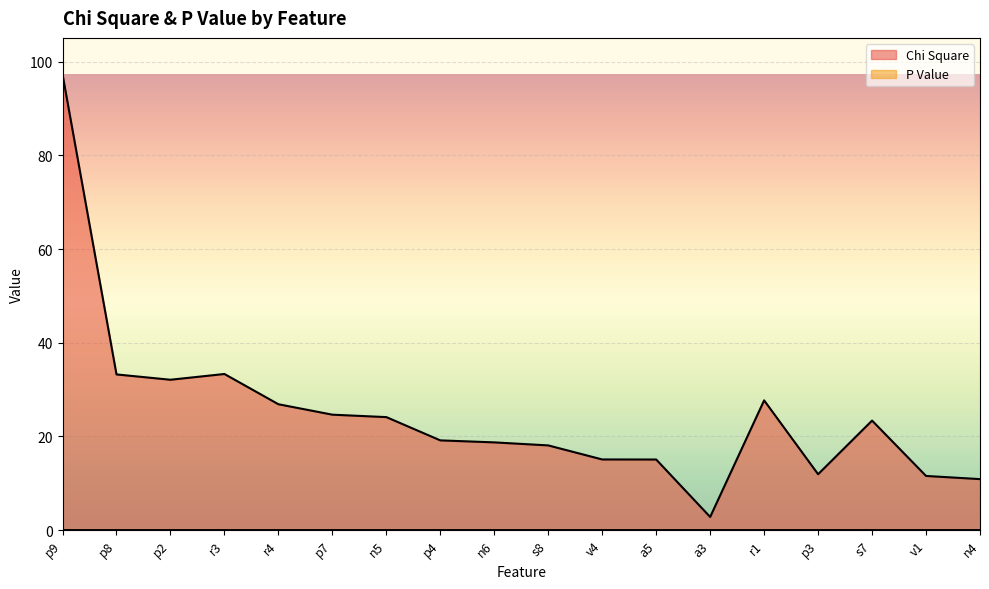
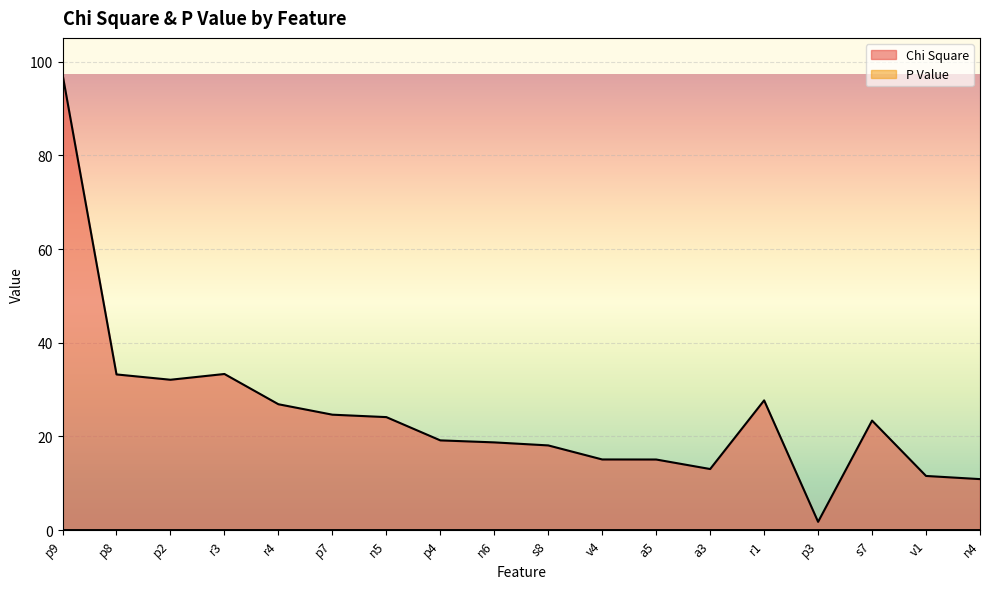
Chi Square, a3: 3 -> 13
Chi Square, p3: 12 -> 2
